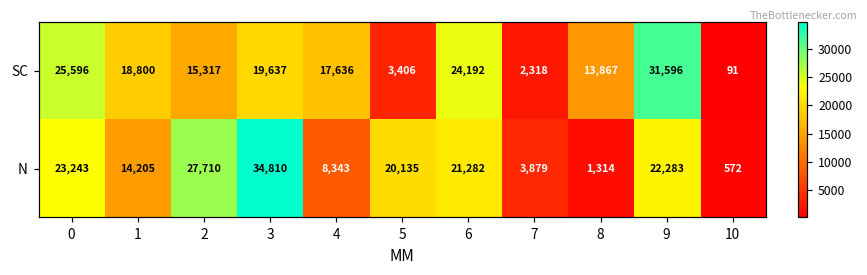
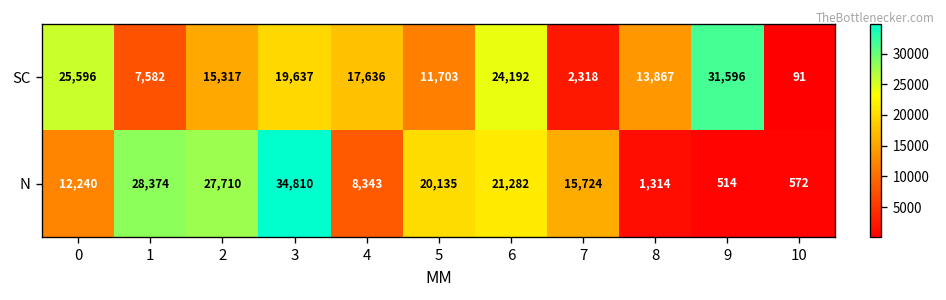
SC, 1: 18,800 -> 7,582
SC, 5: 3,406 -> 11,703
N, 0: 23,243 -> 12,240
N, 1: 14,205 -> 28,374
N, 7: 3,879 -> 15,724
N, 9: 22,283 -> 514
